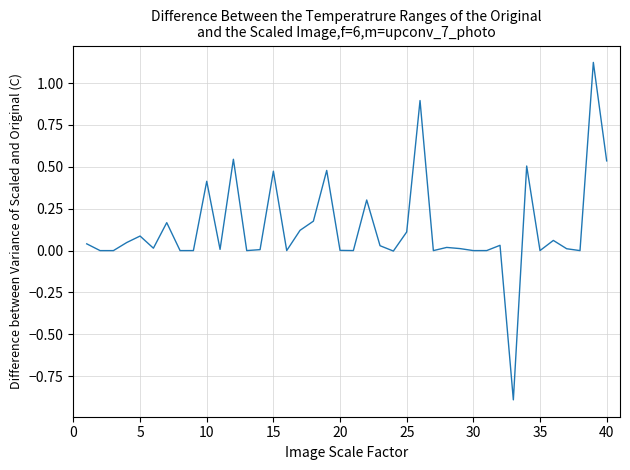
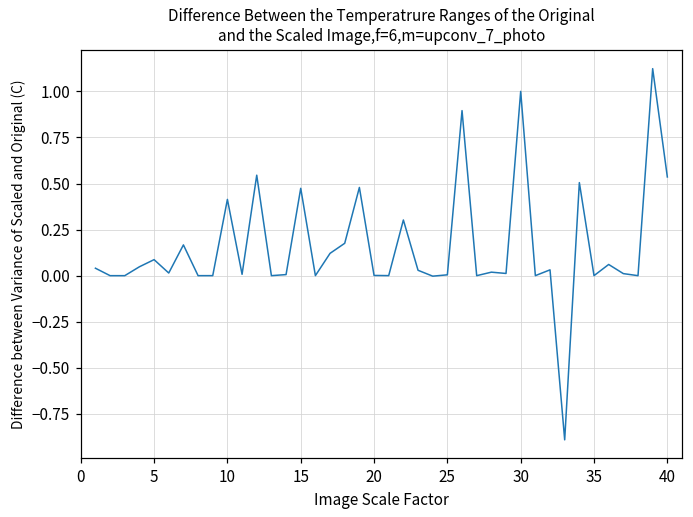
25: 0.11 -> 0.00
30: 0 -> 1
